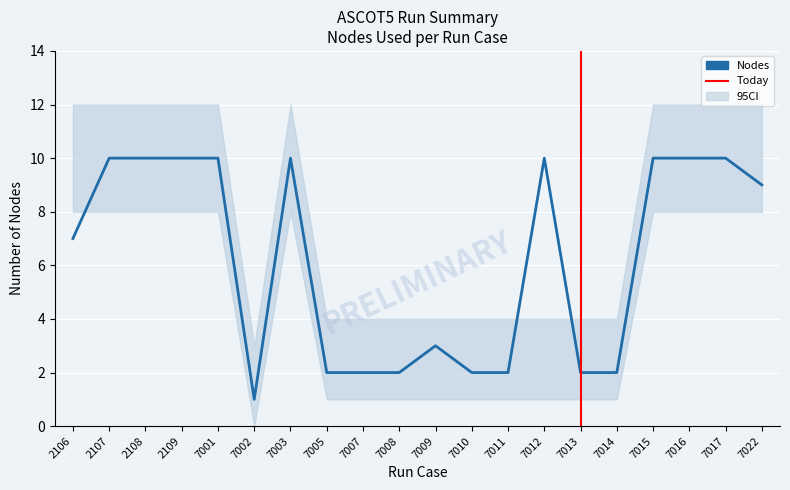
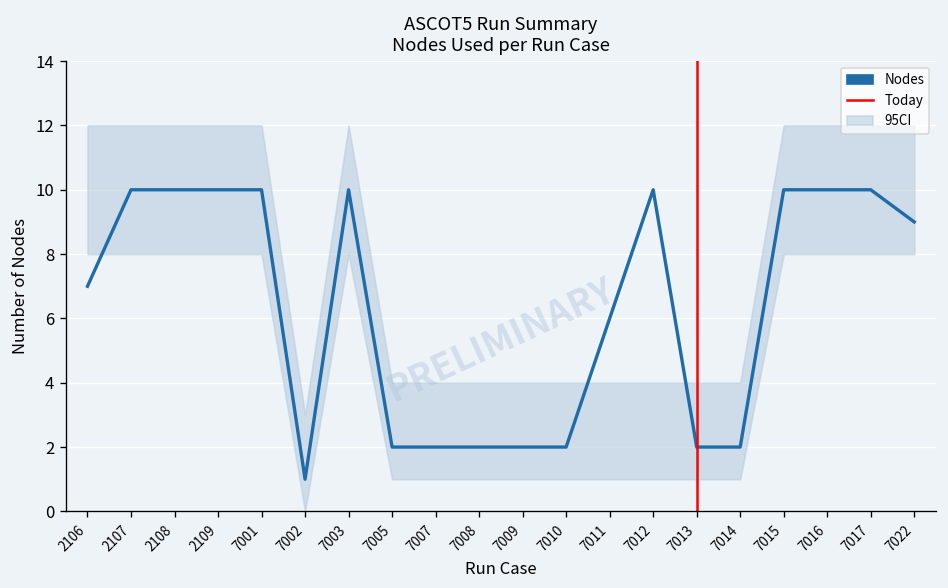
Nodes, 7009: 3 -> 2
Nodes, 7011: 2 -> 6
